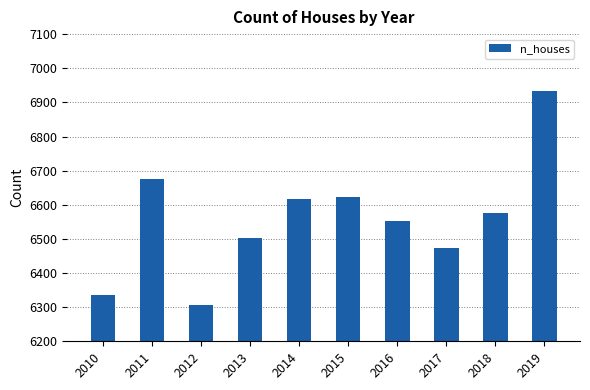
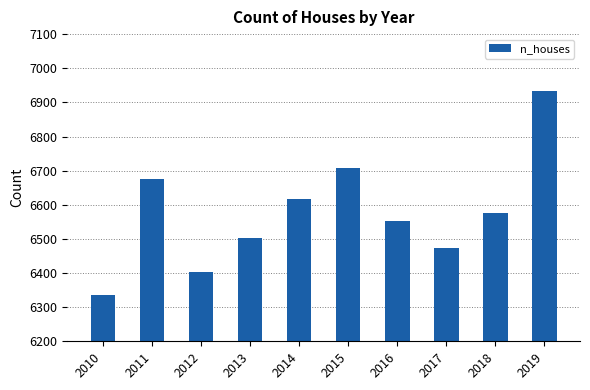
2012: 6310 -> 6400
2015: 6620 -> 6710
